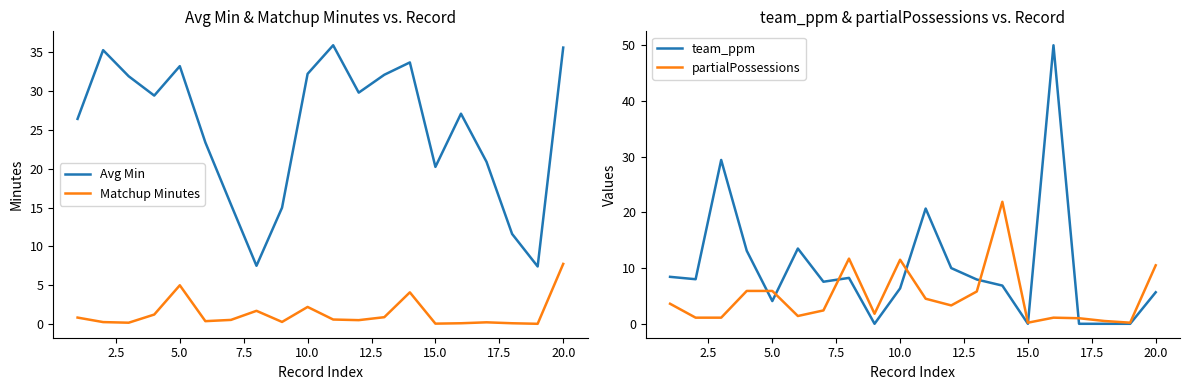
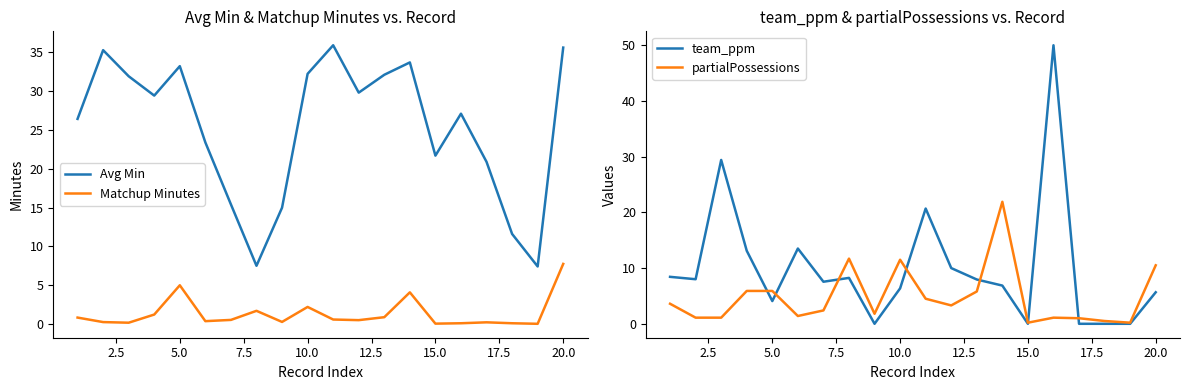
Avg Min & Matchup Minutes vs. Record, Avg Min, 15.0: 20 -> 22
